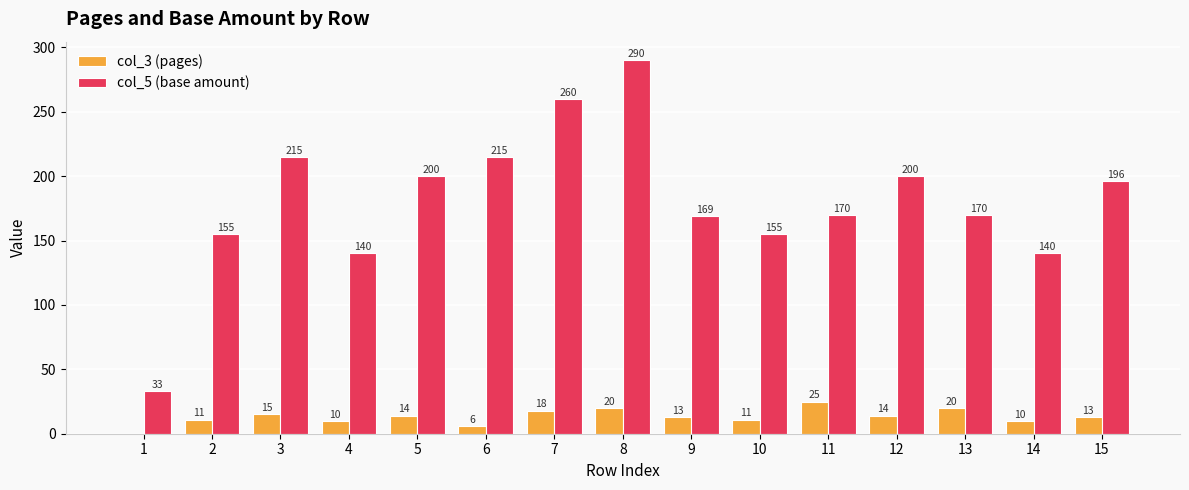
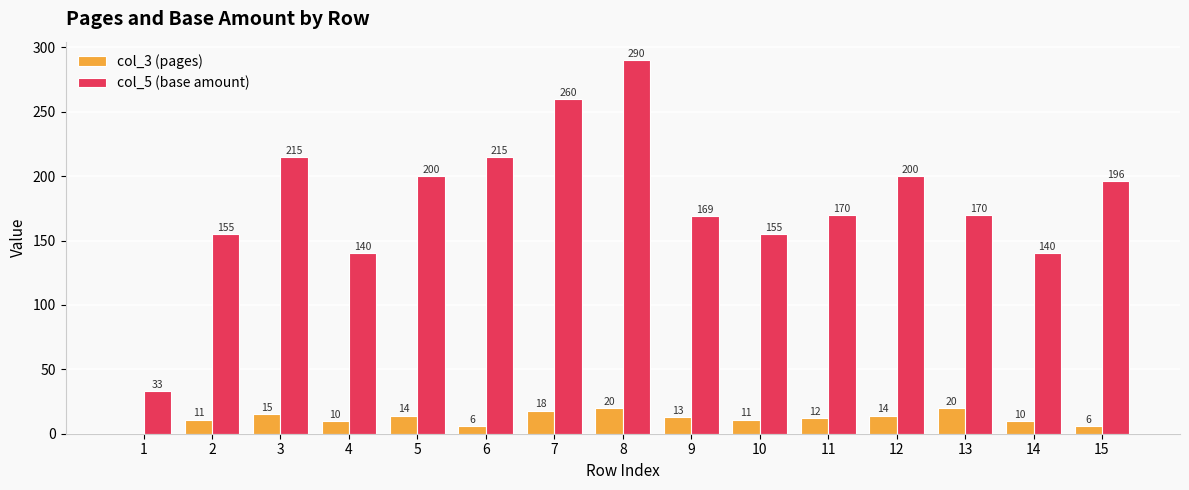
col_3 (pages), 11: 25 -> 12
col_3 (pages), 15: 13 -> 6
